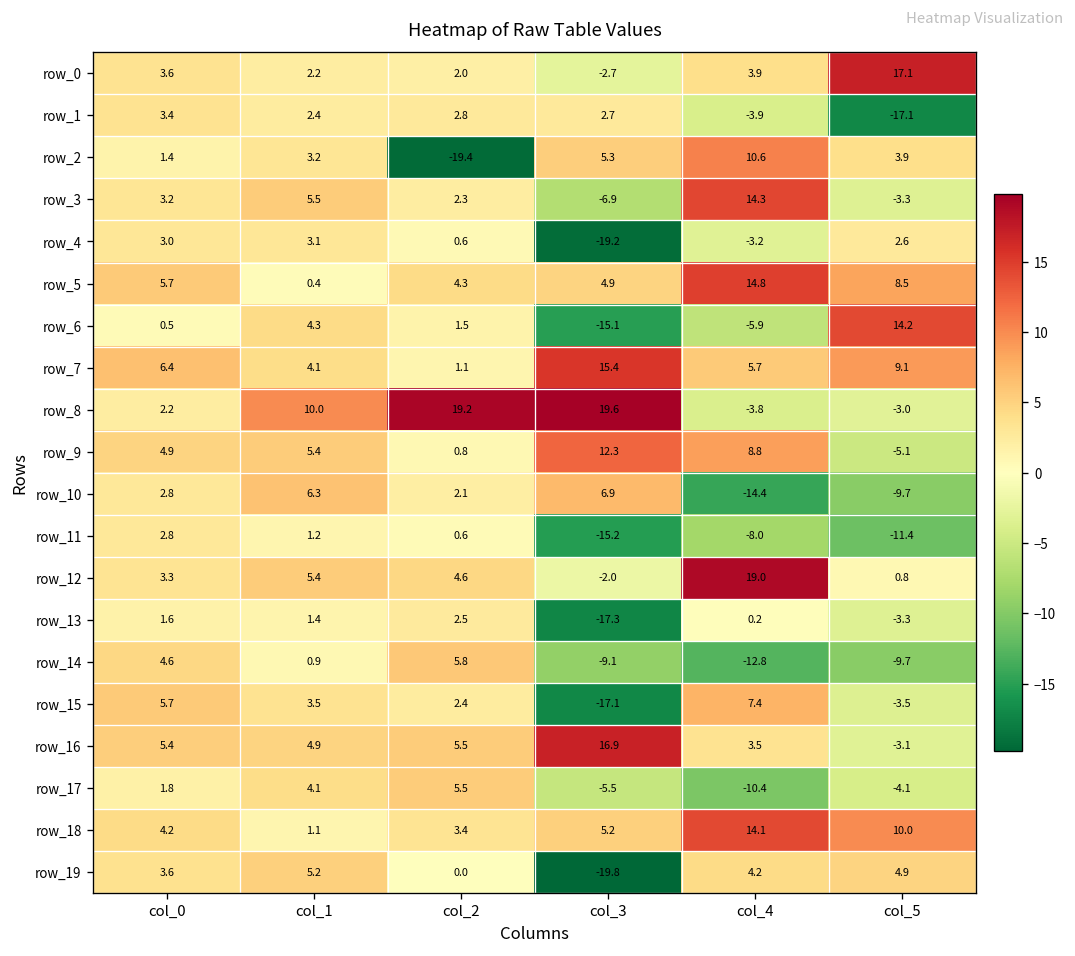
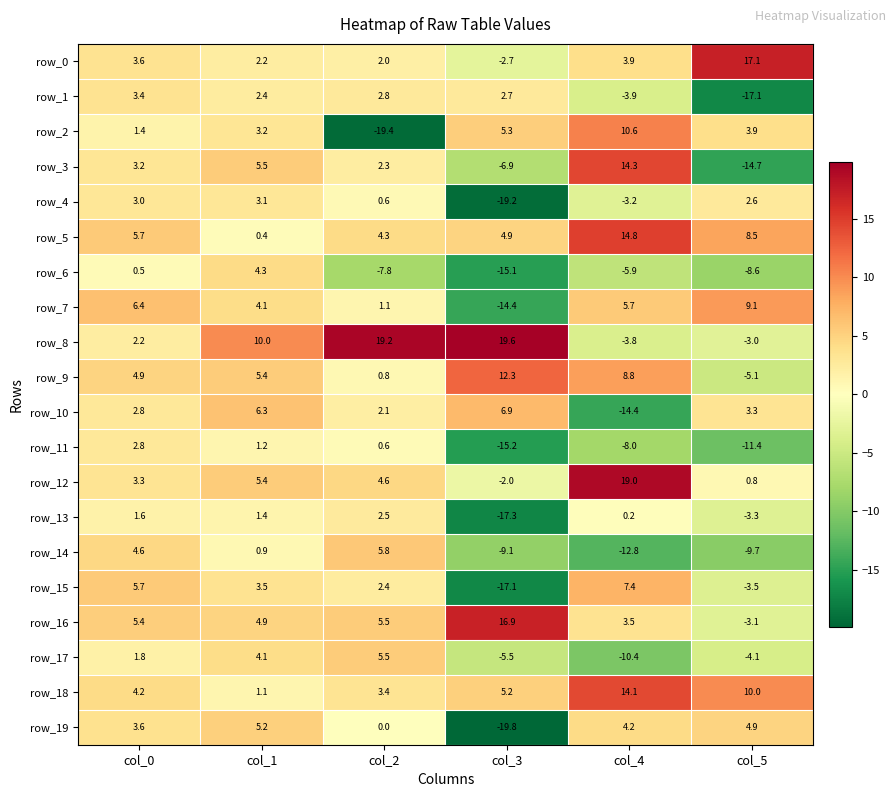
row_3, col_5: -3.3 -> -14.7
row_6, col_2: 1.5 -> -7.8
row_6, col_5: 14.2 -> -8.6
row_7, col_3: 15.4 -> -14.4
row_10, col_5: -9.7 -> 3.3
